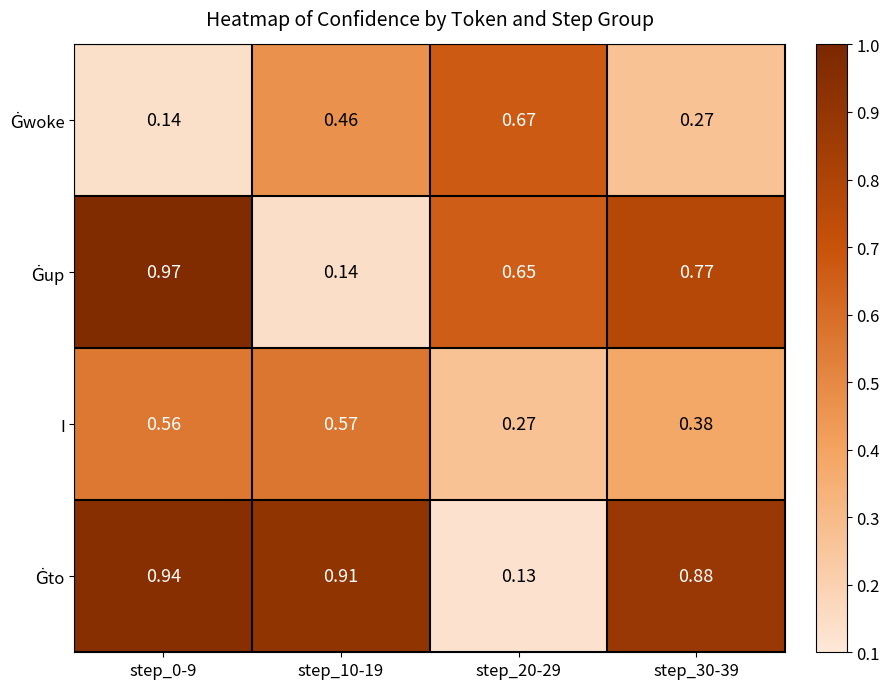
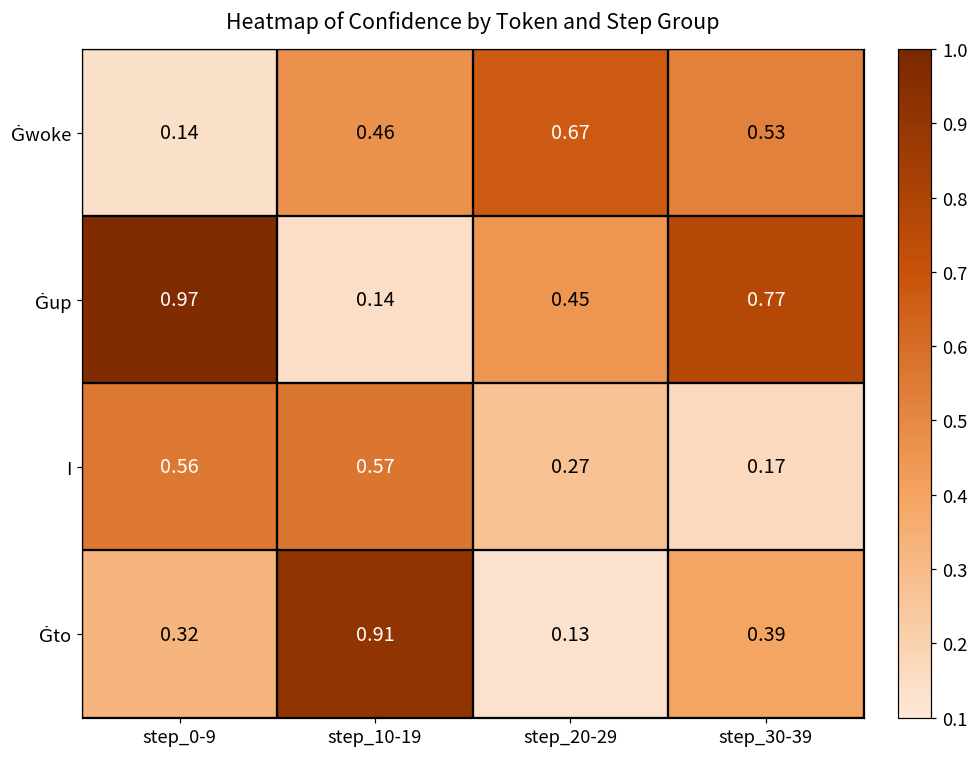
Ġwoke, step_30-39: 0.27 -> 0.53
Ġup, step_20-29: 0.65 -> 0.45
I, step_30-39: 0.38 -> 0.17
Ġto, step_0-9: 0.94 -> 0.32
Ġto, step_30-39: 0.88 -> 0.39
